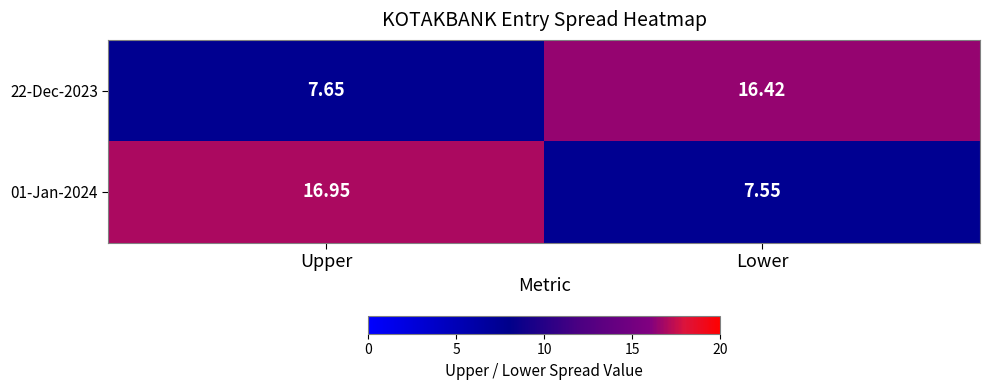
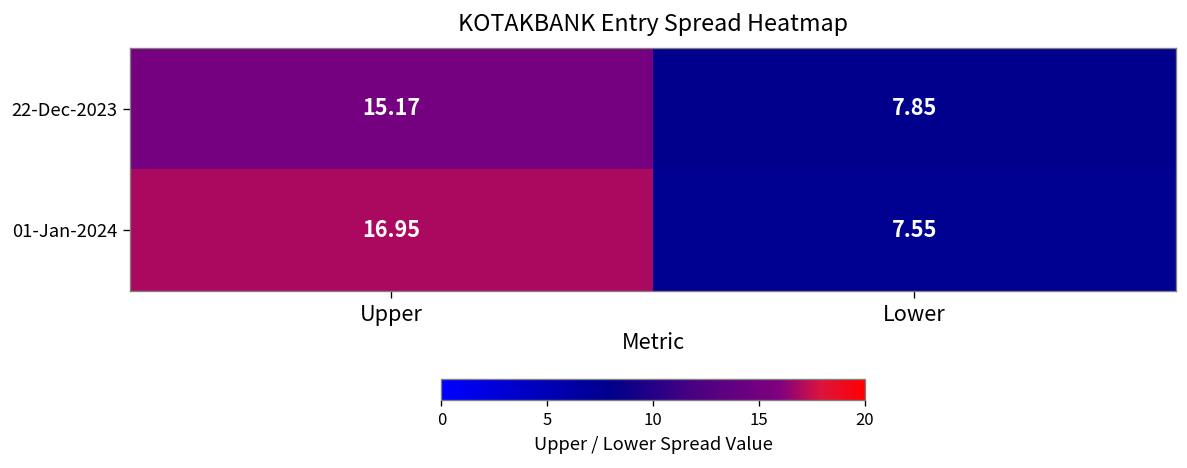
22-Dec-2023, Upper: 7.65 -> 15.17
22-Dec-2023, Lower: 16.42 -> 7.85
